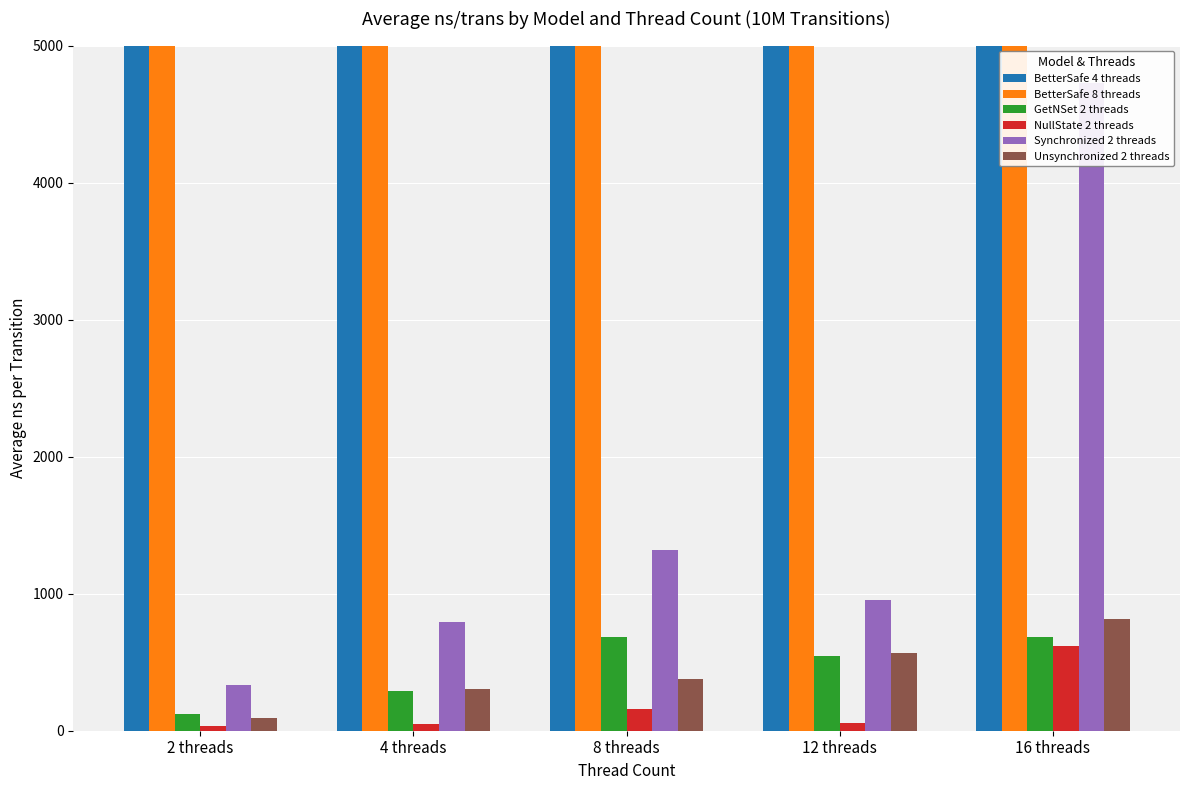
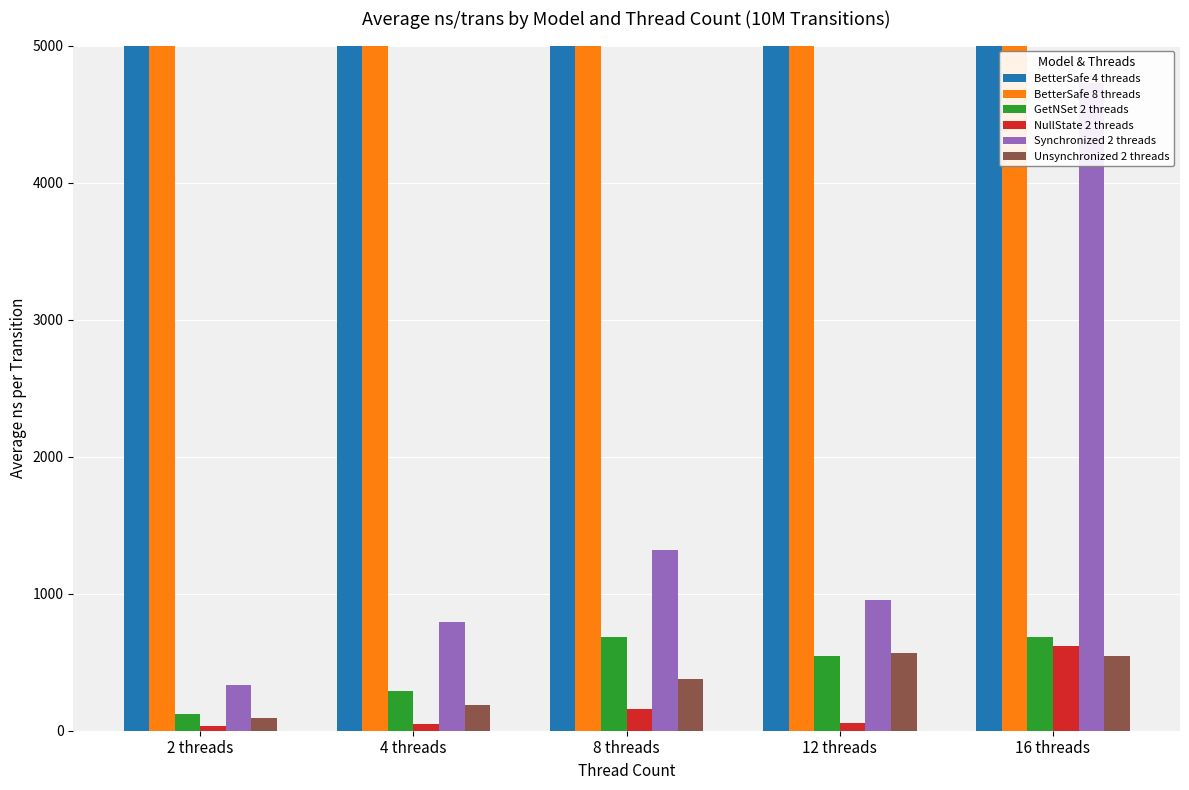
Unsynchronized 2 threads, 4 threads: 300 -> 190
Unsynchronized 2 threads, 16 threads: 820 -> 540
